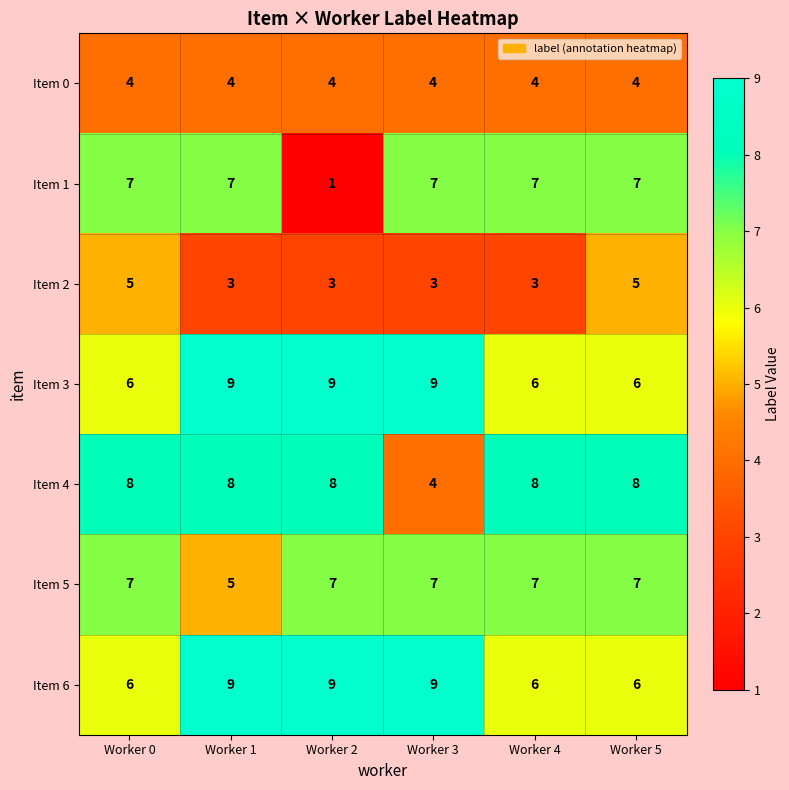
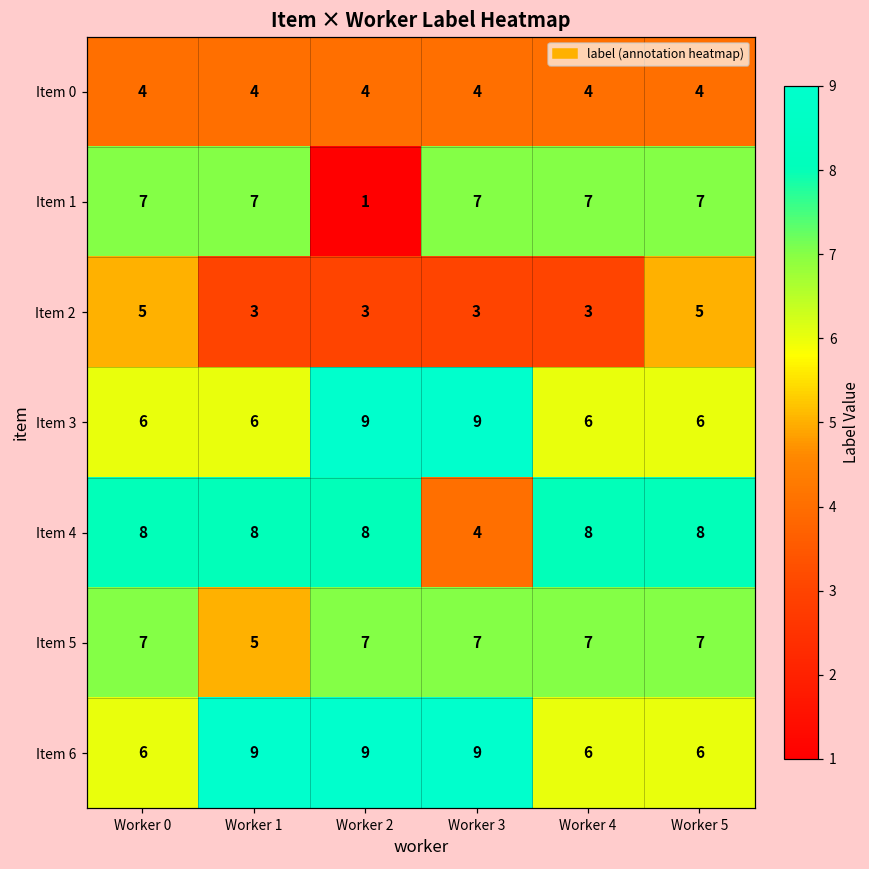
Item 3, Worker 1: 9 -> 6
